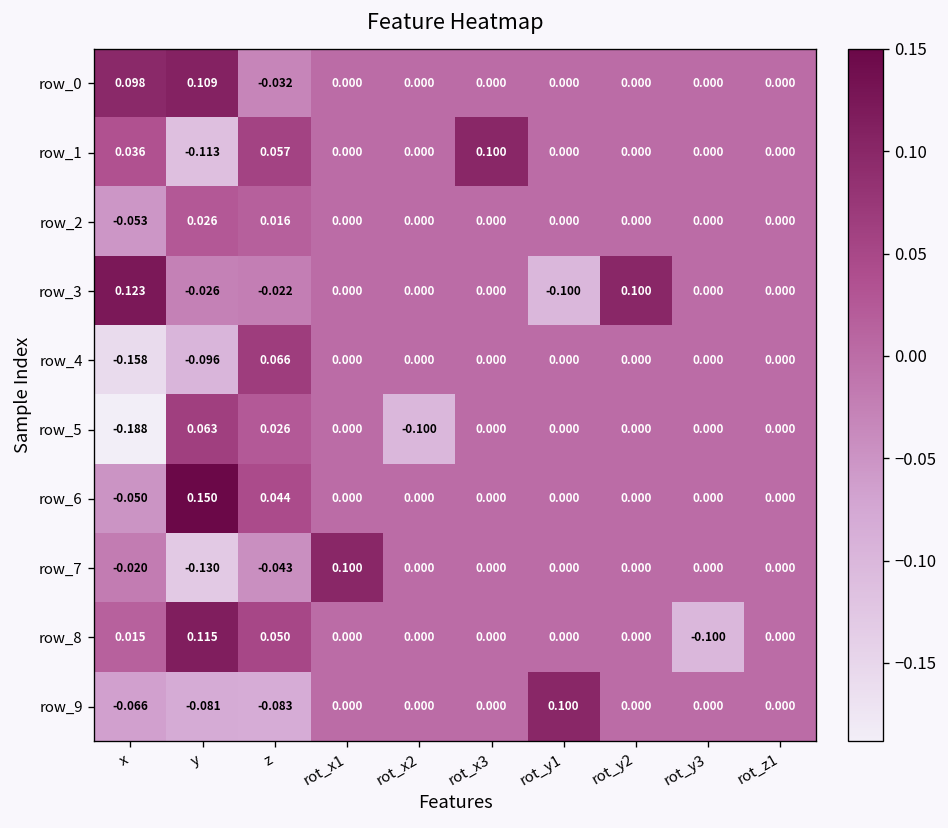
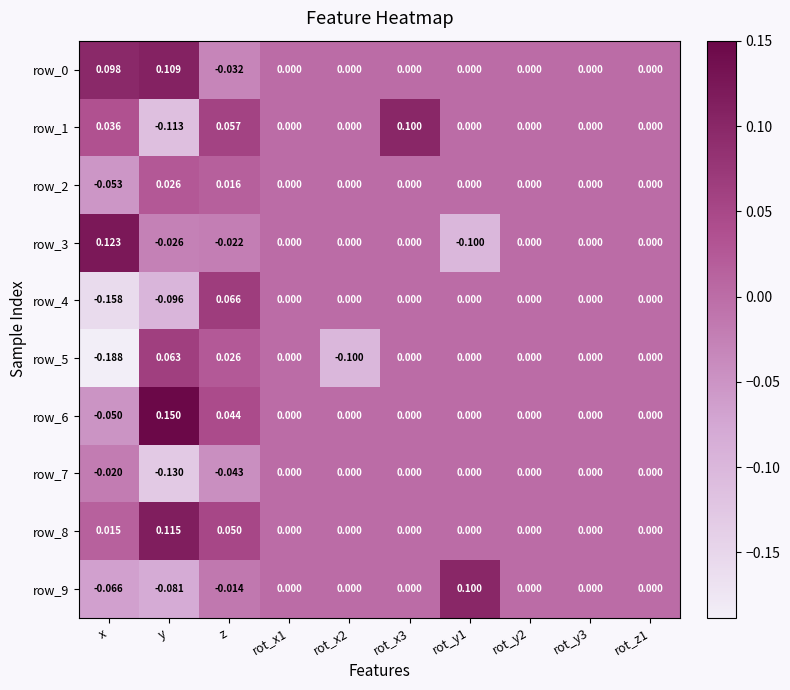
row_3, rot_y2: 0.100 -> 0.000
row_7, rot_x1: 0.100 -> 0.000
row_8, rot_y3: -0.100 -> 0.000
row_9, z: -0.083 -> -0.014
